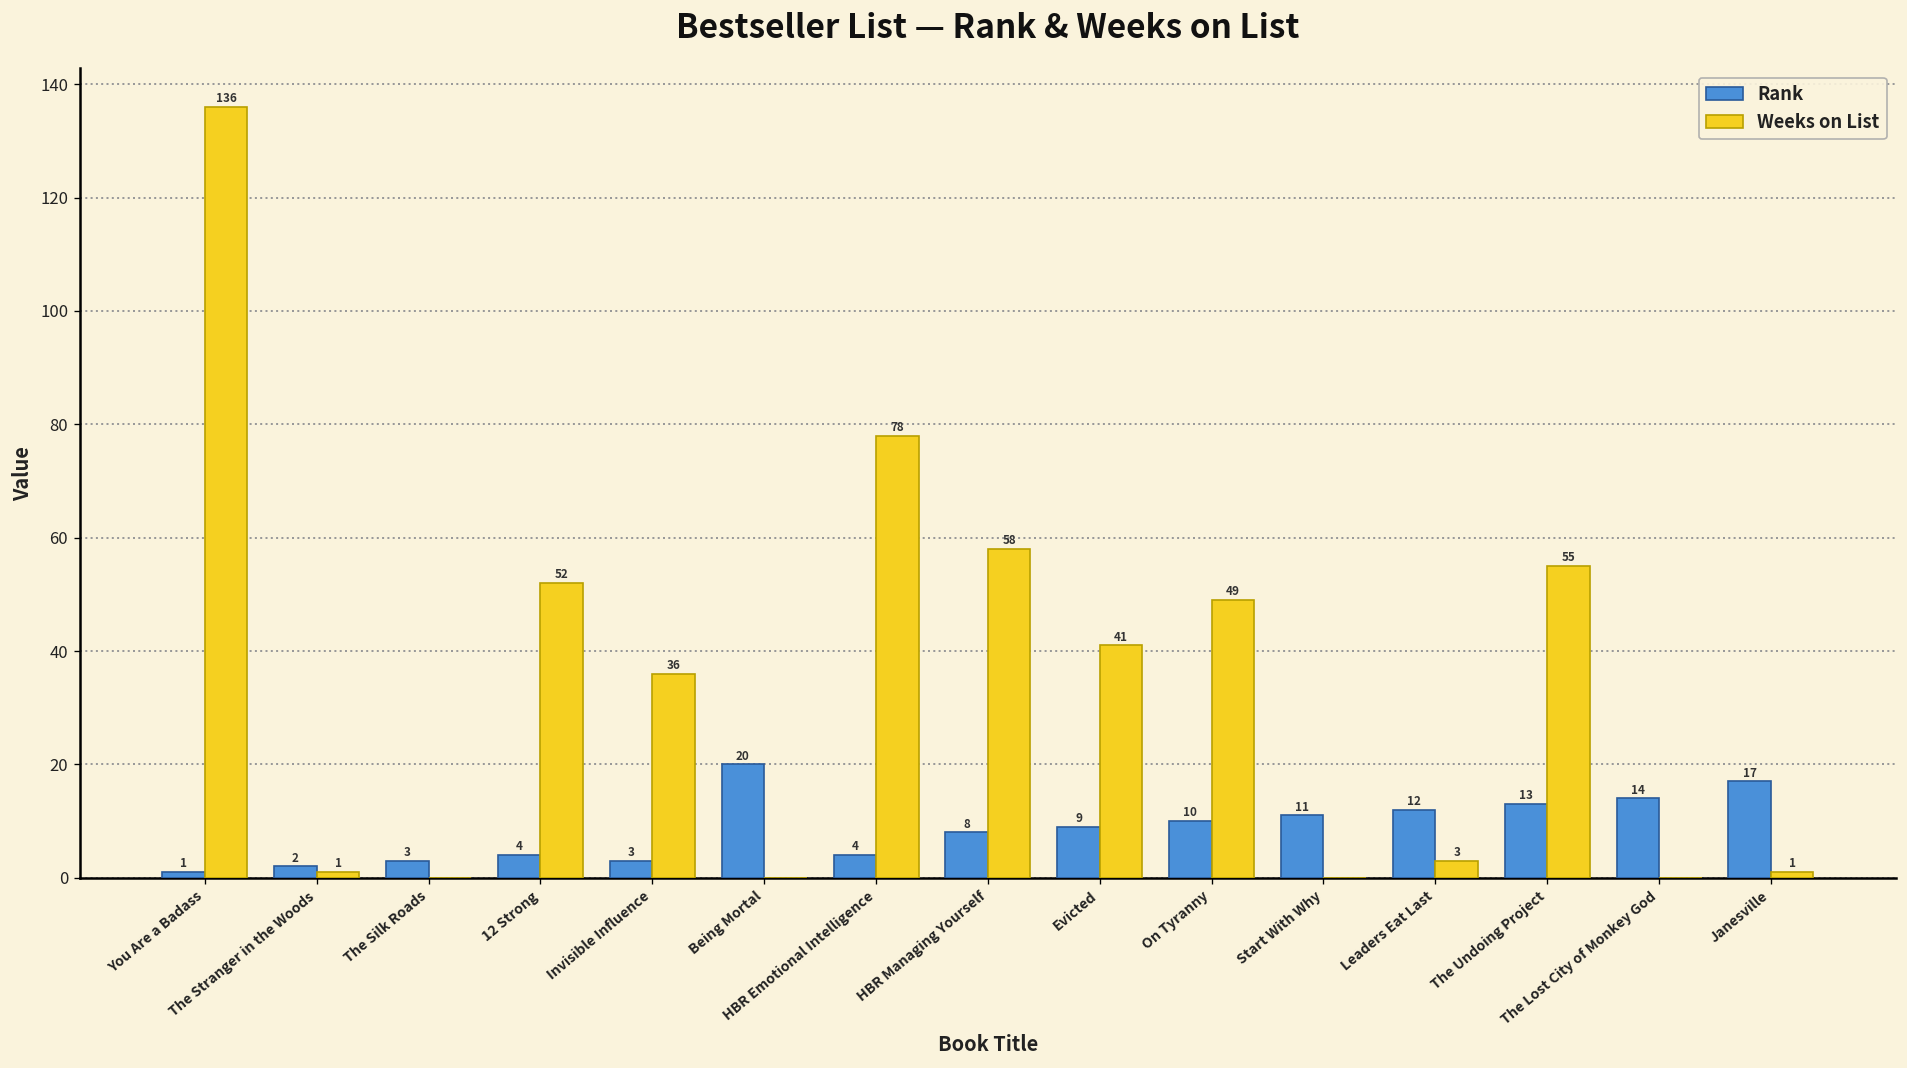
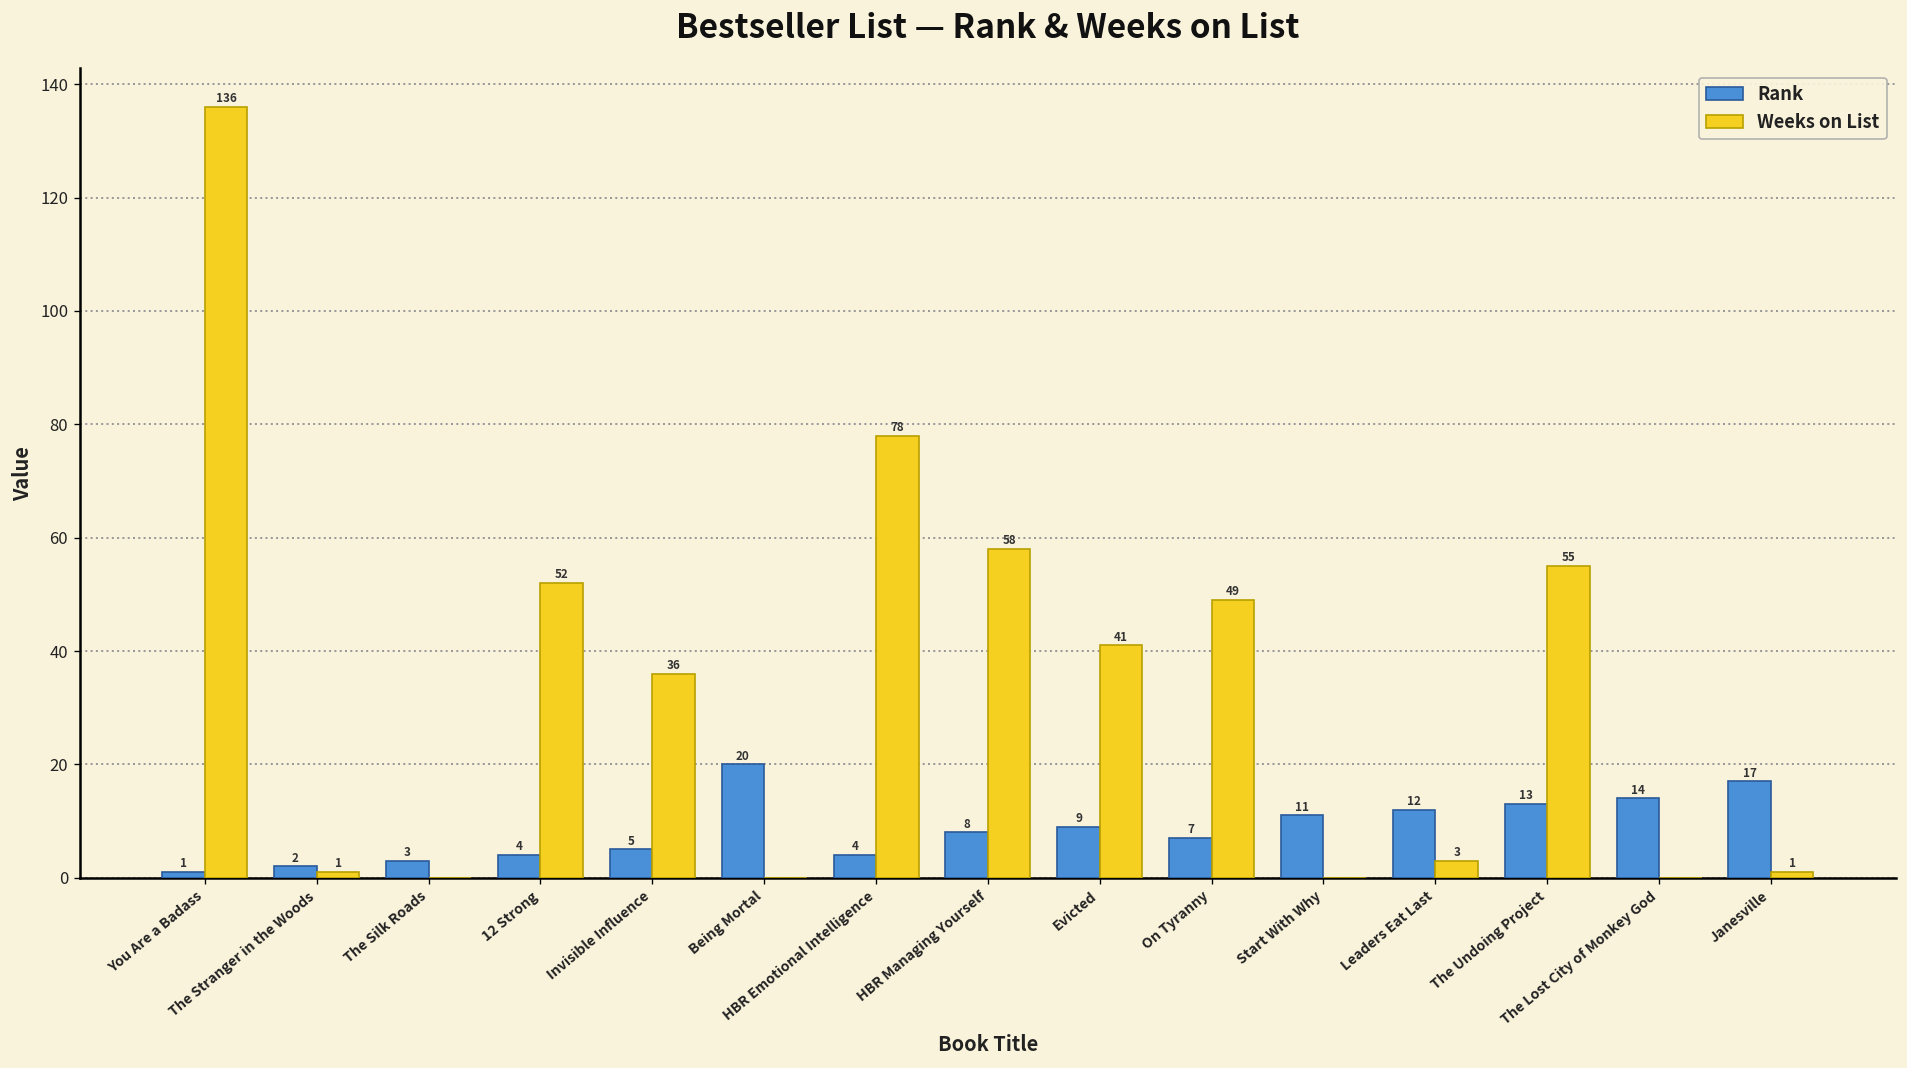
Rank, Invisible Influence: 3 -> 5
Rank, On Tyranny: 10 -> 7
